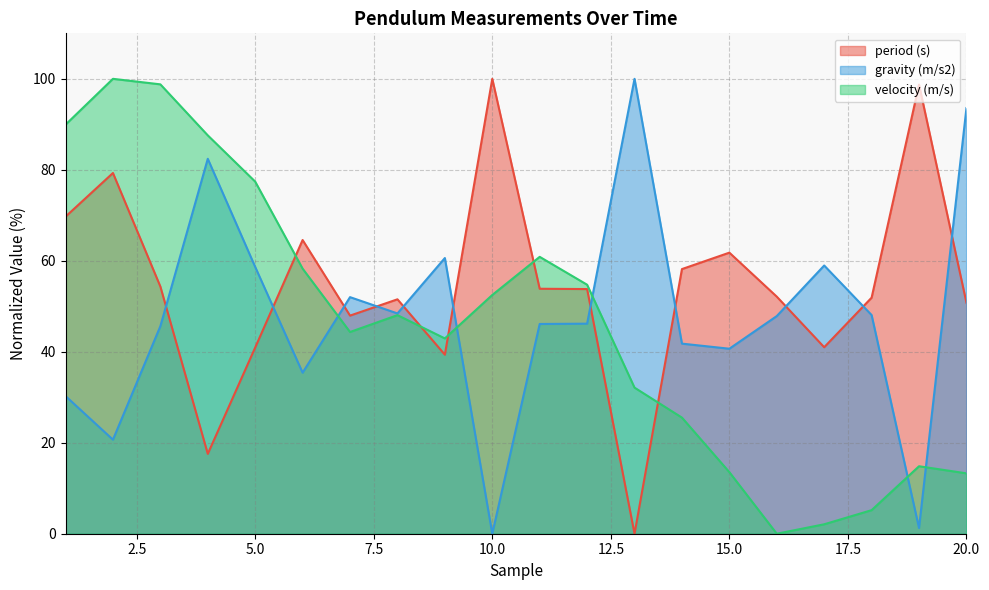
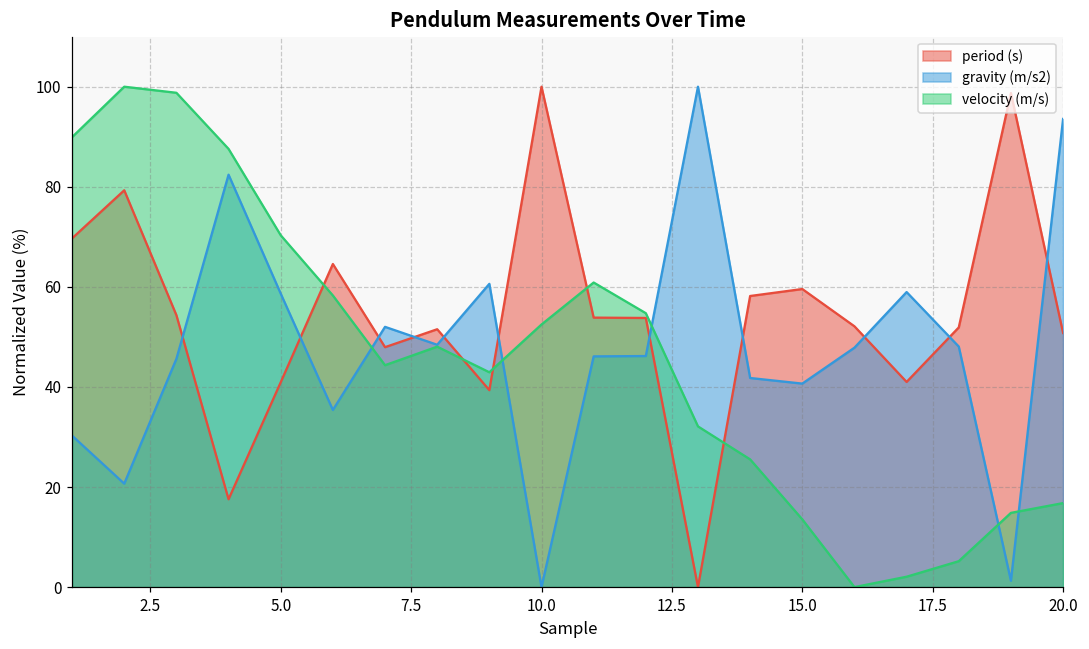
velocity (m/s), 5.0: 77 -> 70
period (s), 15.0: 62 -> 60
velocity (m/s), 20.0: 13 -> 17
